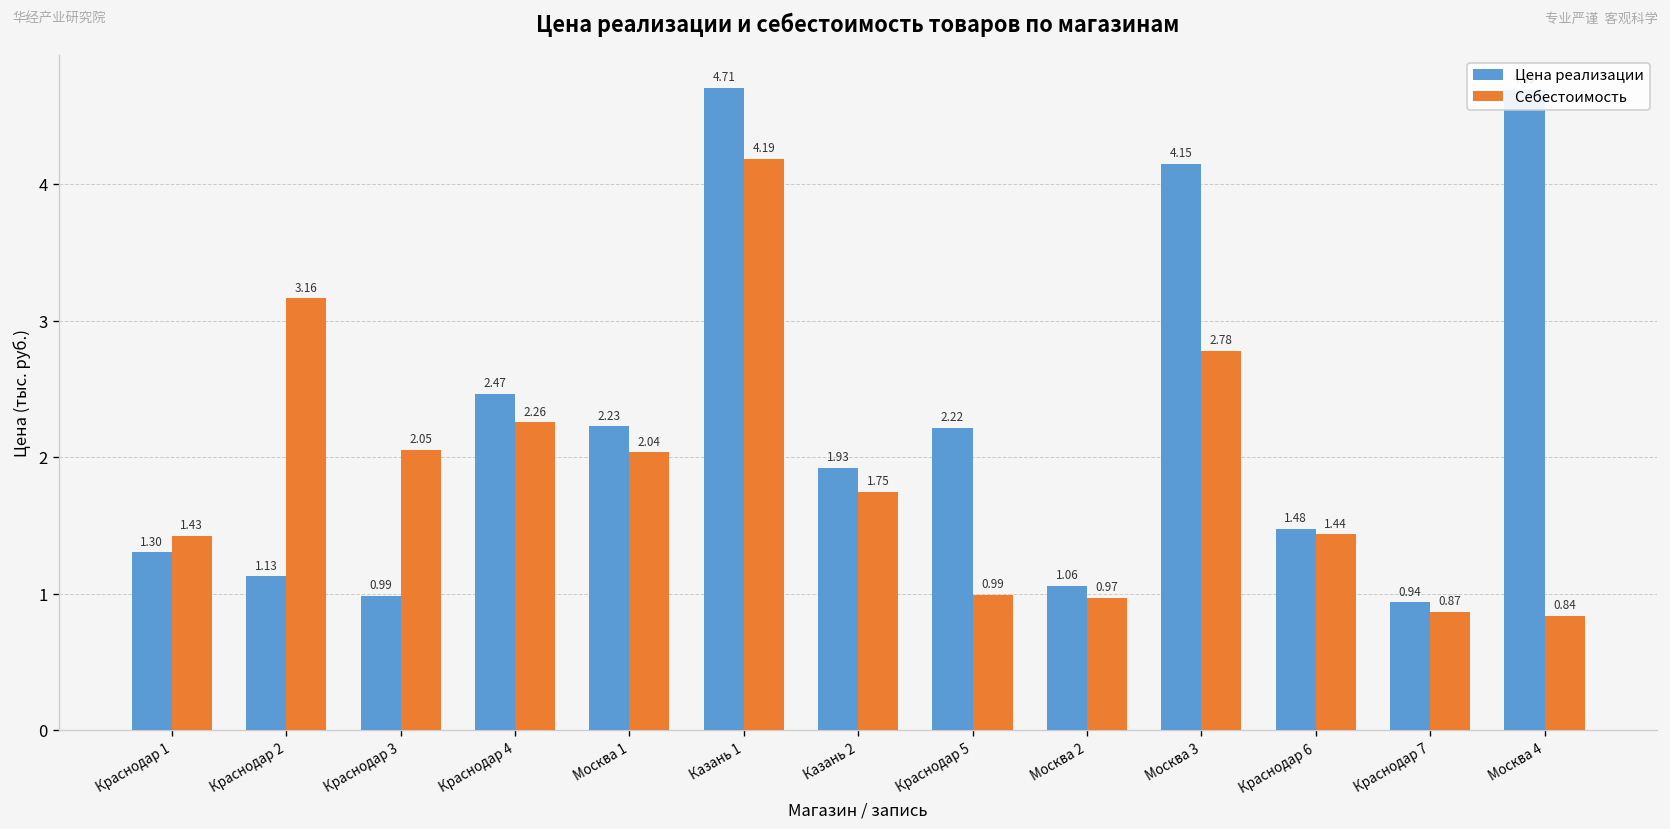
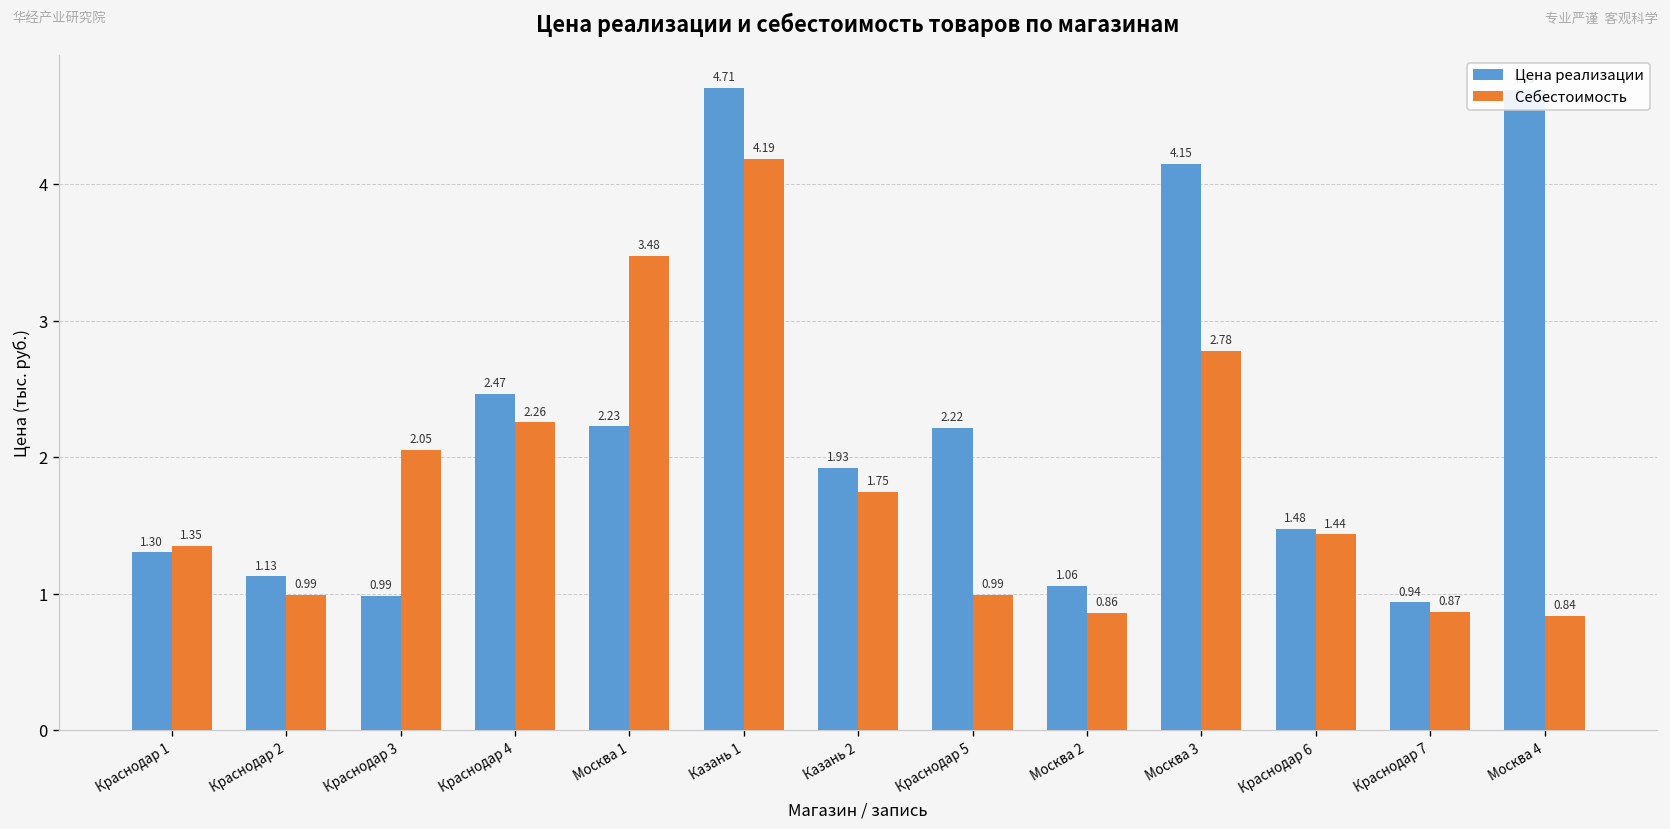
Себестоимость, Краснодар 1: 1.43 -> 1.35
Себестоимость, Краснодар 2: 3.16 -> 0.99
Себестоимость, Москва 1: 2.04 -> 3.48
Себестоимость, Москва 2: 0.97 -> 0.86
